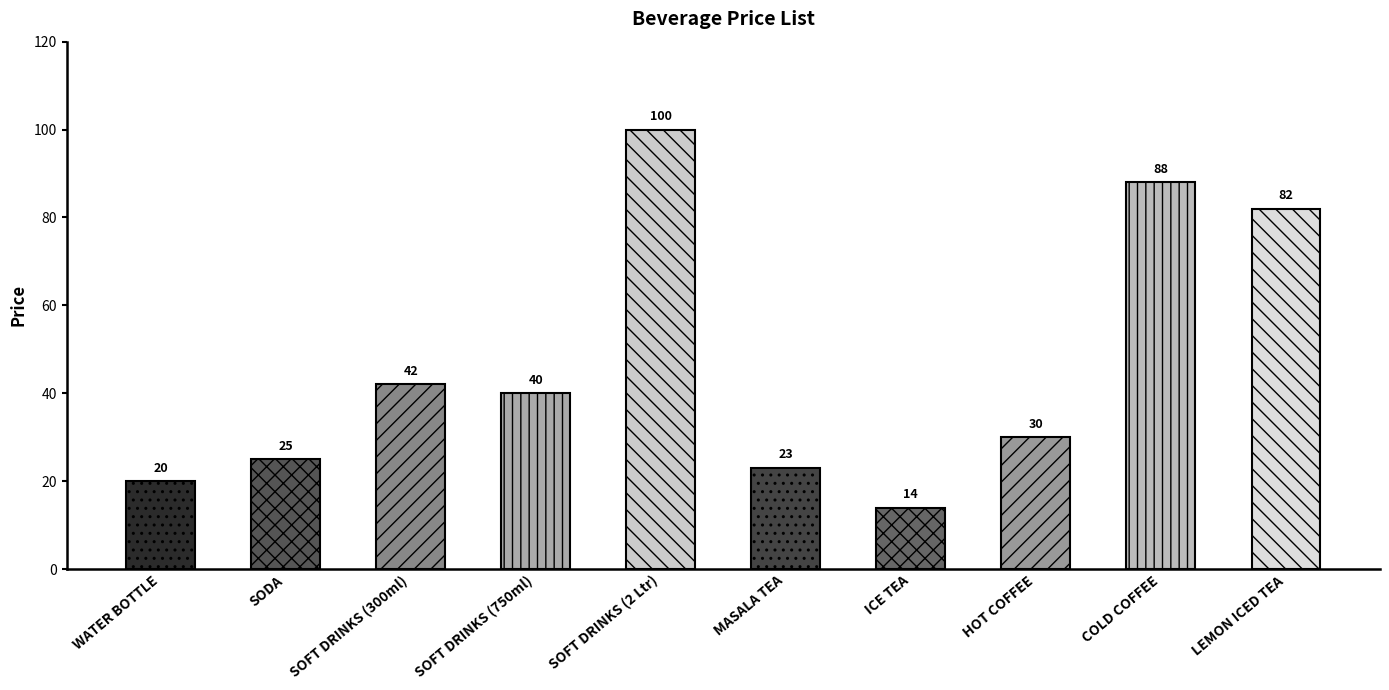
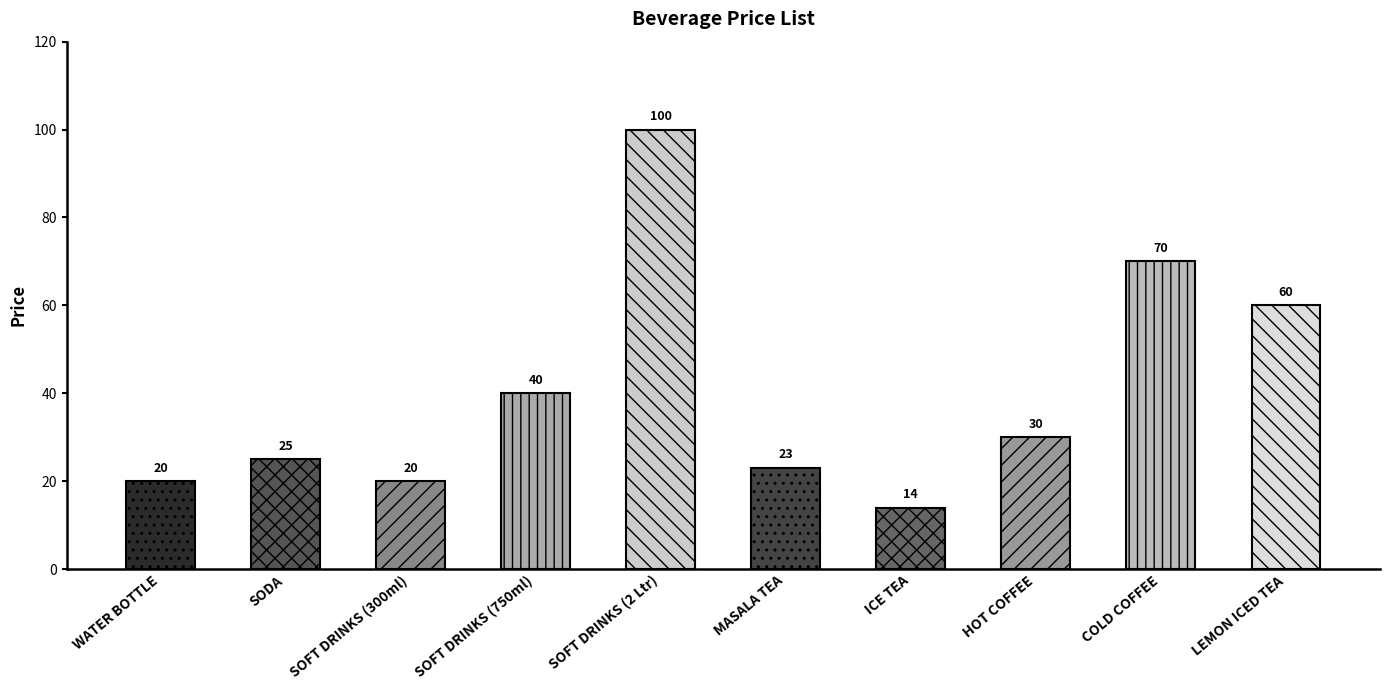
SOFT DRINKS (300ml): 42 -> 20
COLD COFFEE: 88 -> 70
LEMON ICED TEA: 82 -> 60
